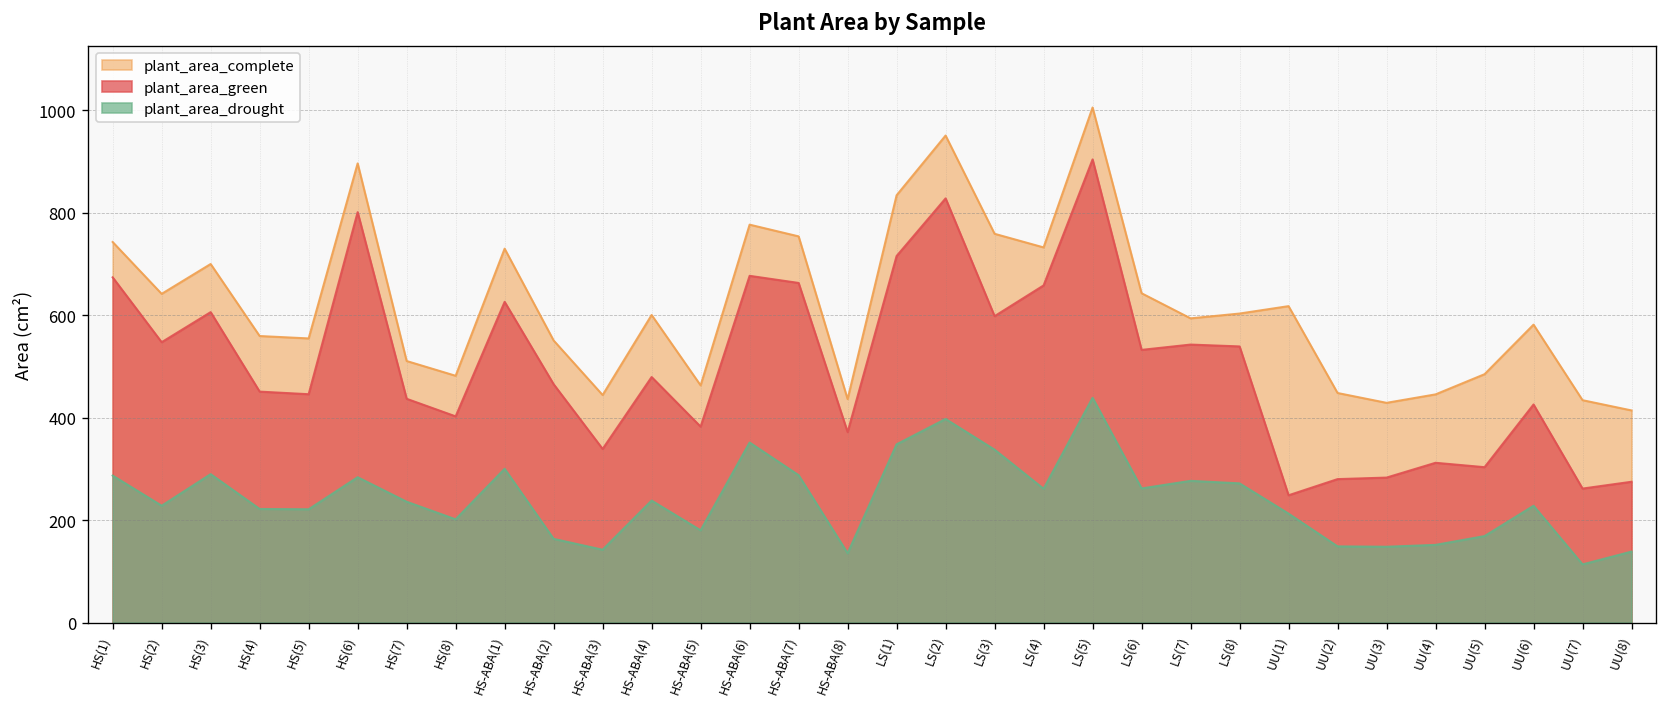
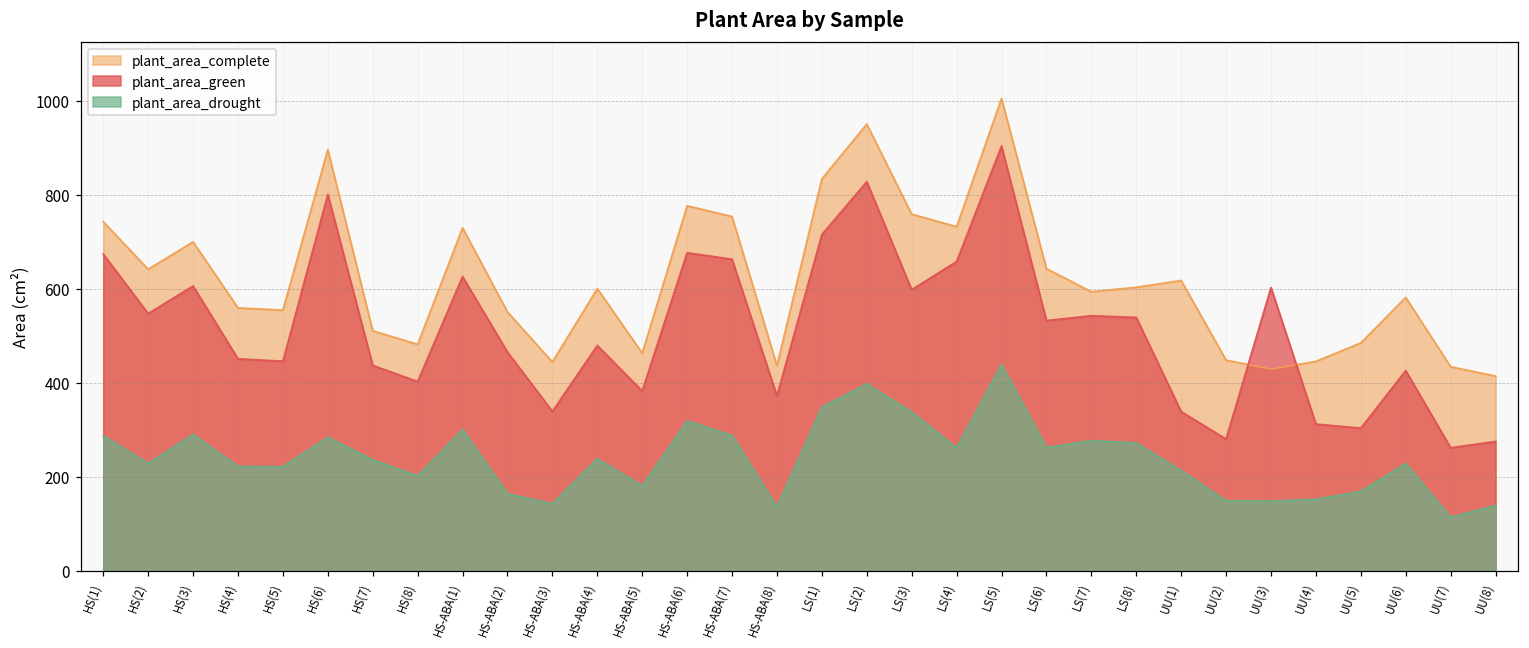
plant_area_drought, HS-ABA(6): 350 -> 320
plant_area_green, UU(1): 250 -> 340
plant_area_green, UU(3): 280 -> 600
